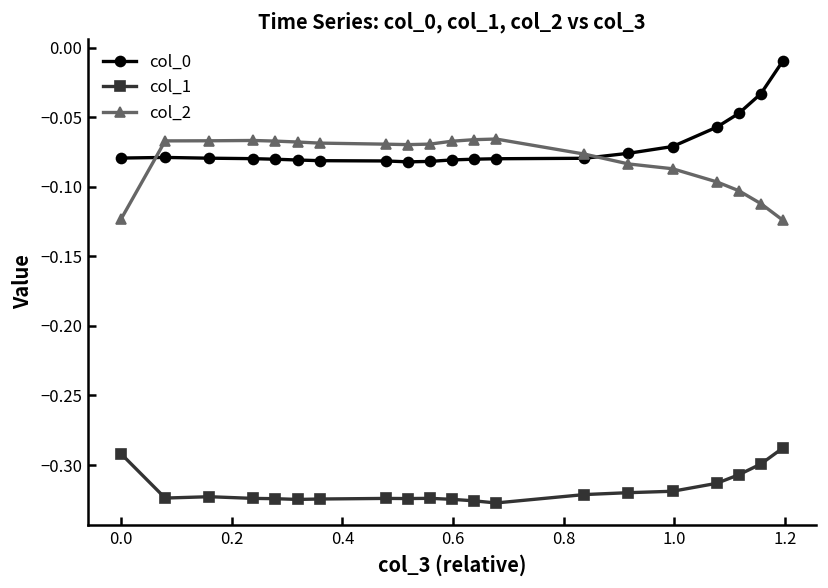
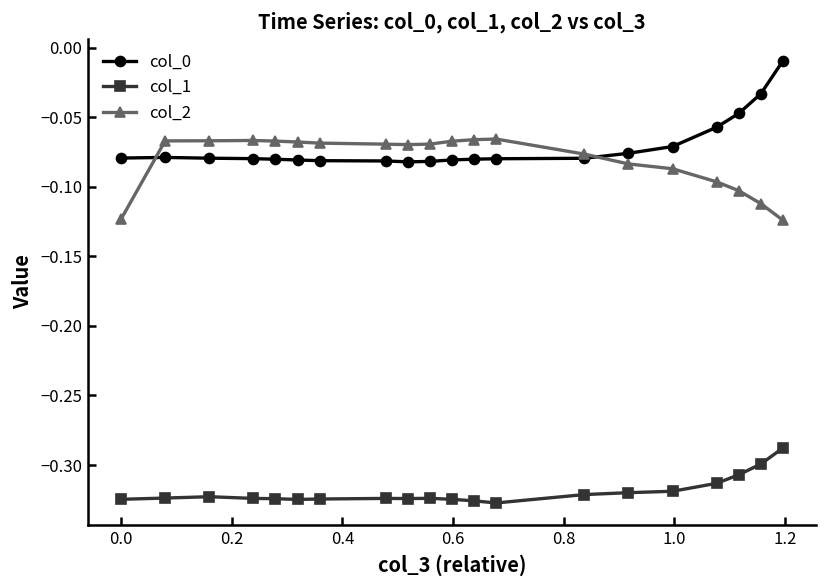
col_1, 0.0: -0.292 -> -0.325
